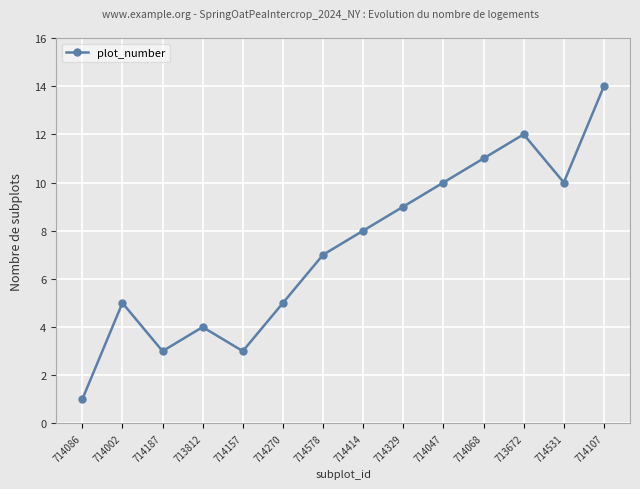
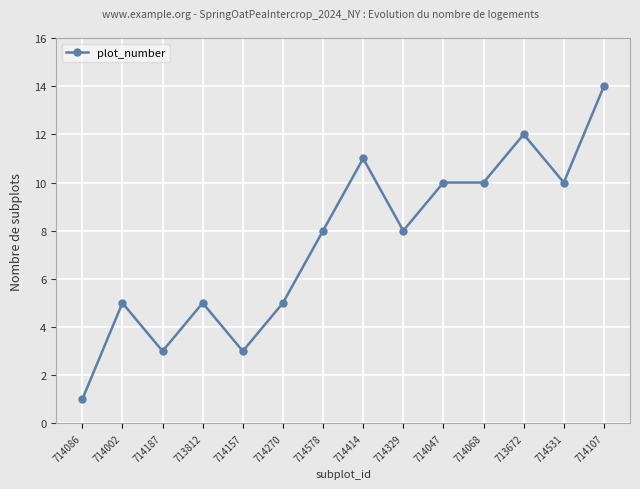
713812: 4 -> 5
714578: 7 -> 8
714414: 8 -> 11
714329: 9 -> 8
714068: 11 -> 10
